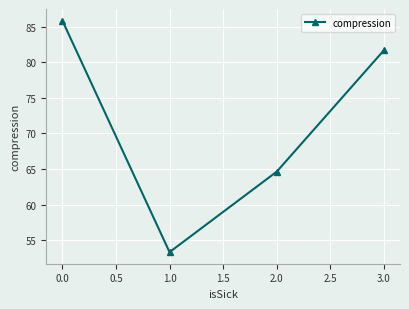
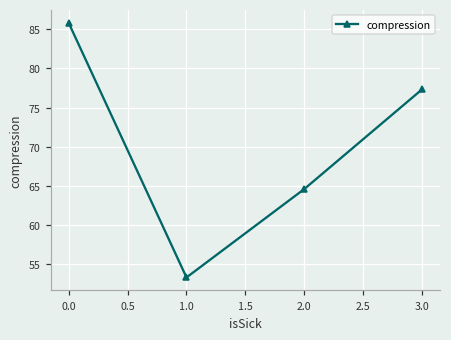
3.0: 82 -> 77
